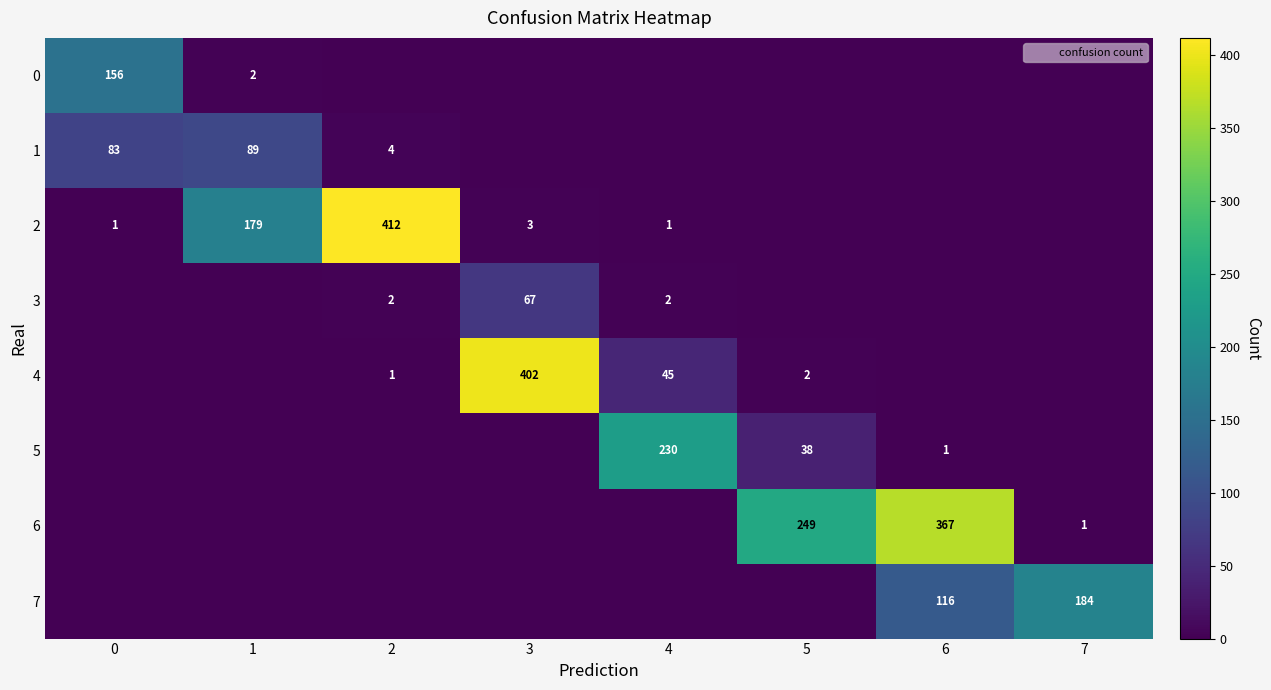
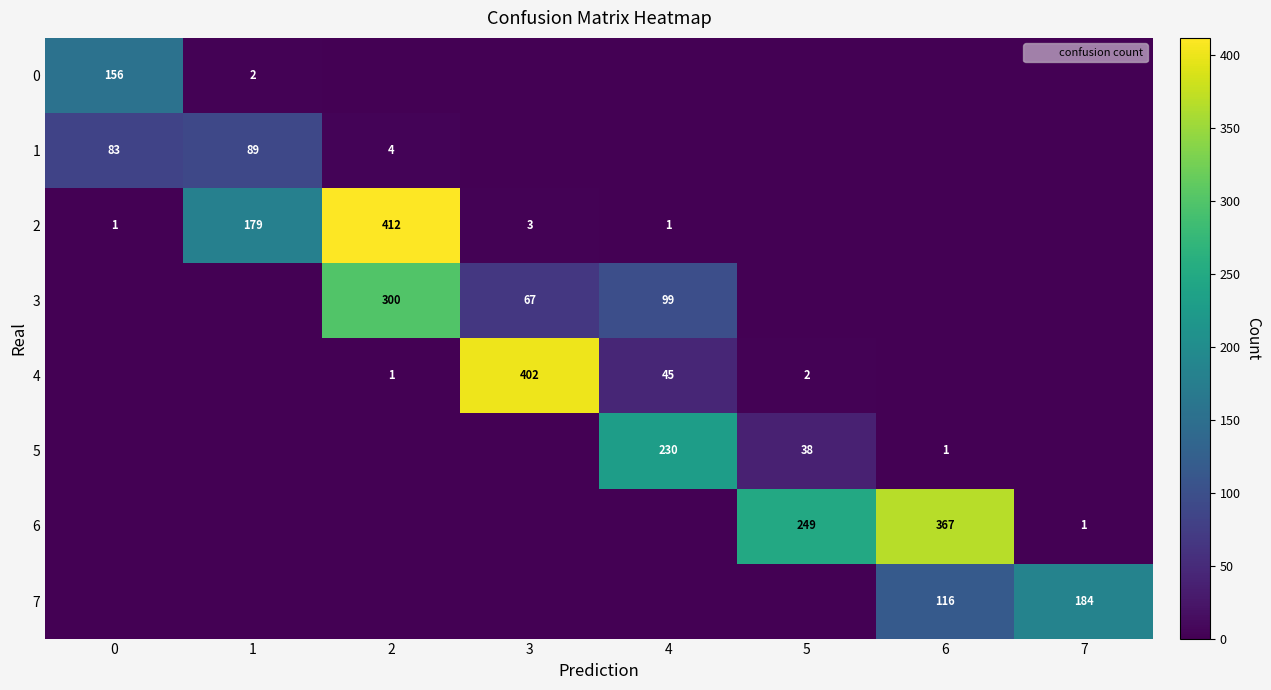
3, 2: 2 -> 300
3, 4: 2 -> 99
